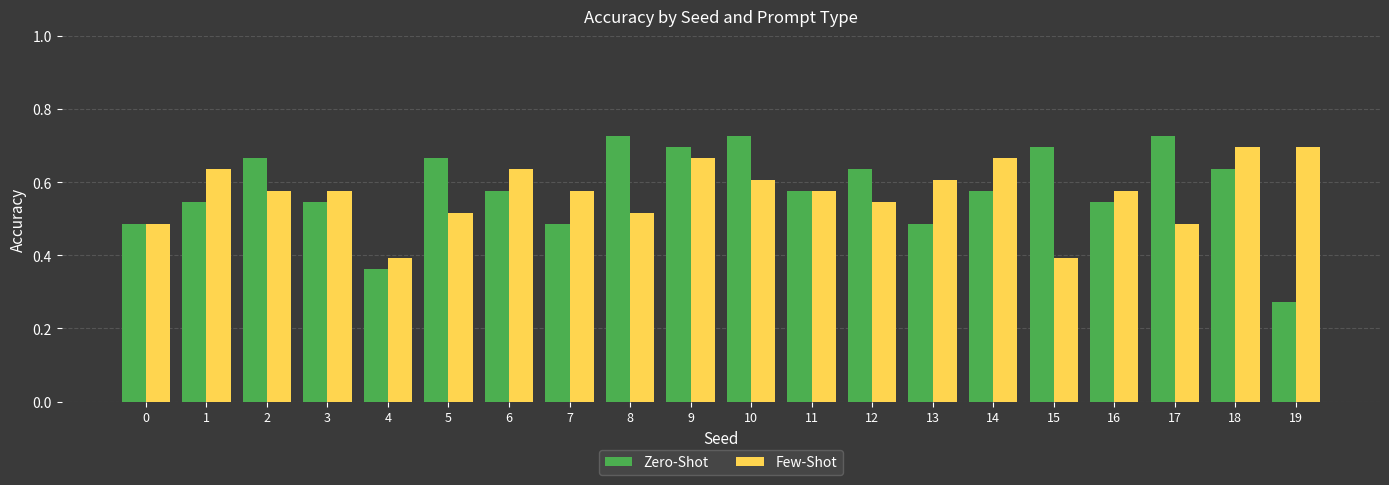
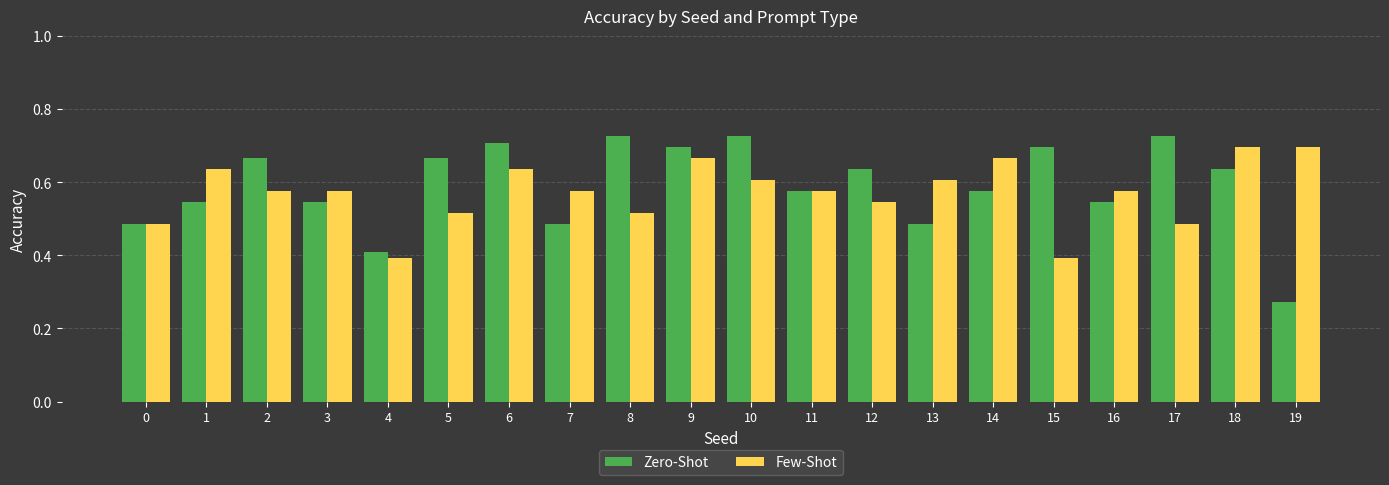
Zero-Shot, 4: 0.36 -> 0.41
Zero-Shot, 6: 0.58 -> 0.71
